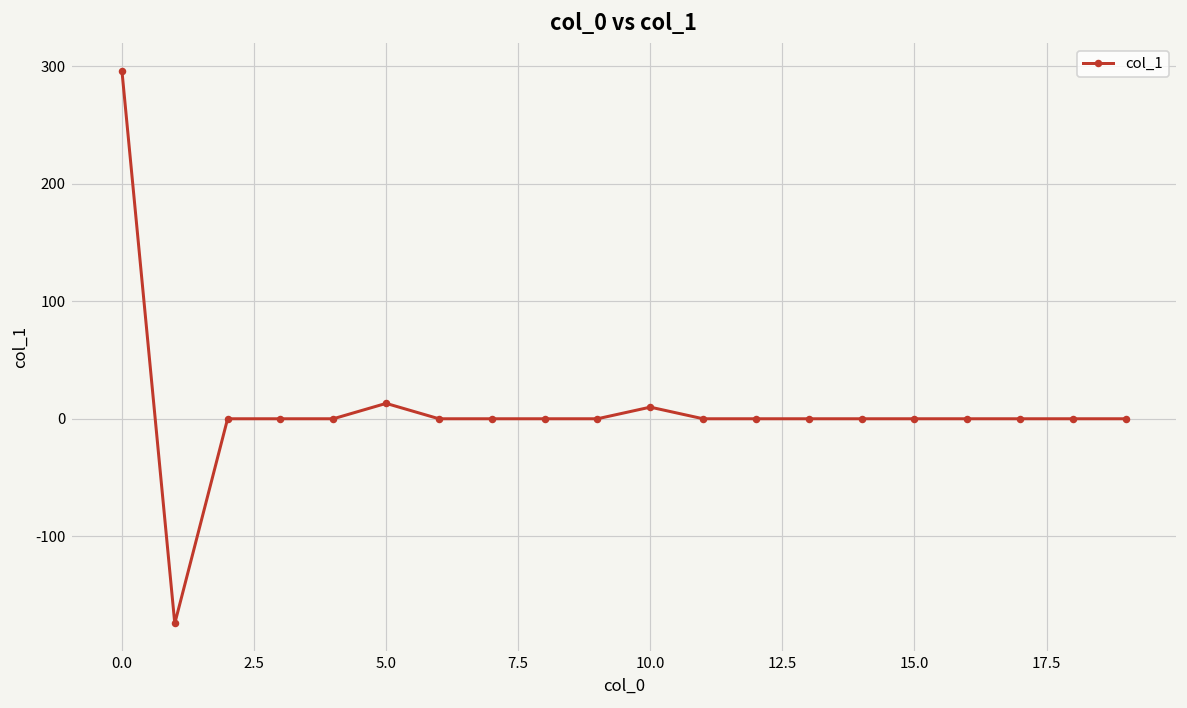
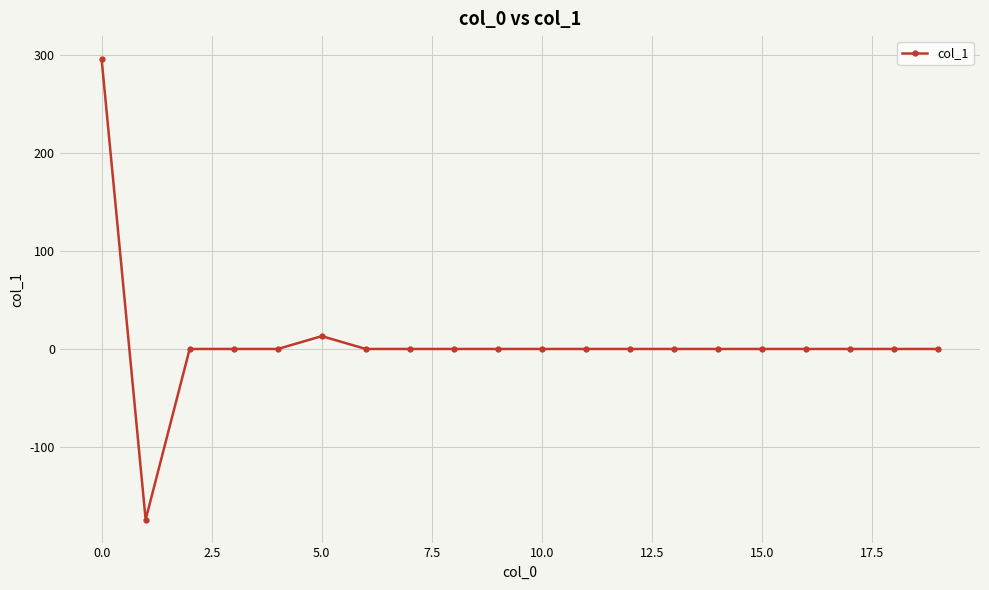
10.0: 10 -> 0
